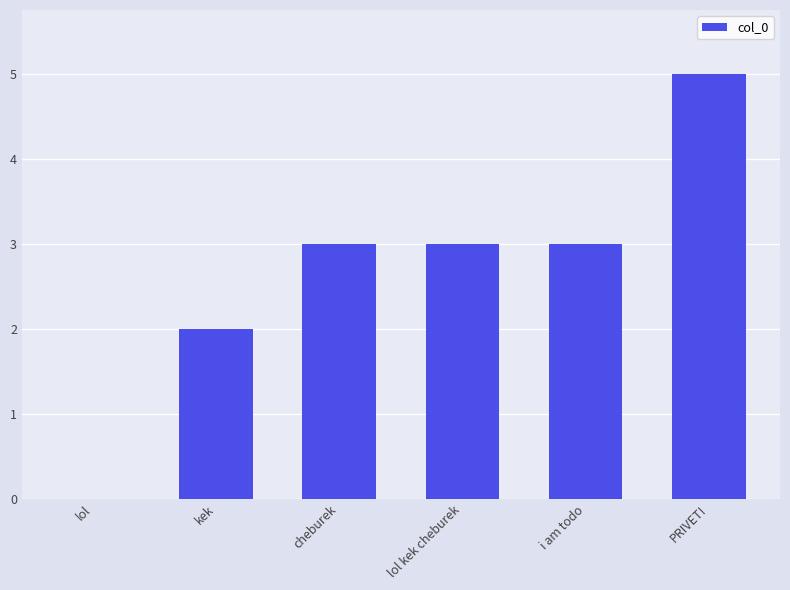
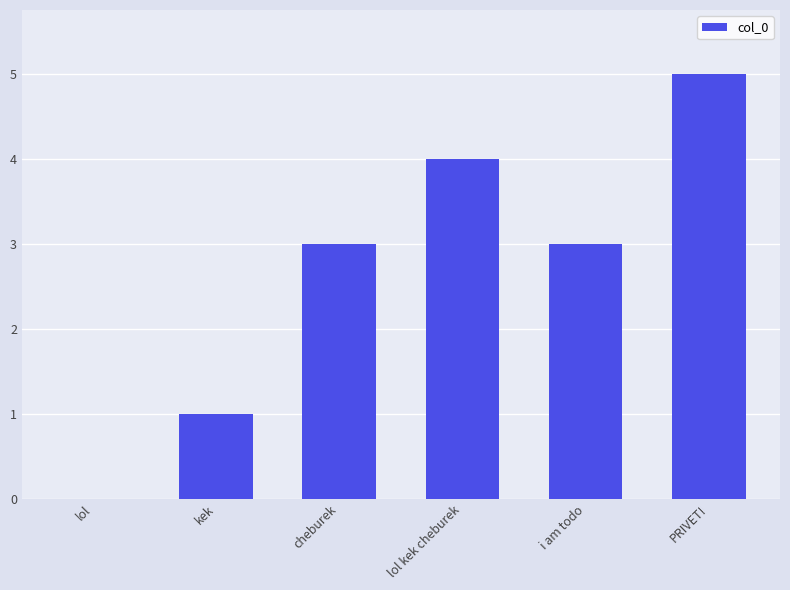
kek: 2 -> 1
lol kek cheburek: 3 -> 4
